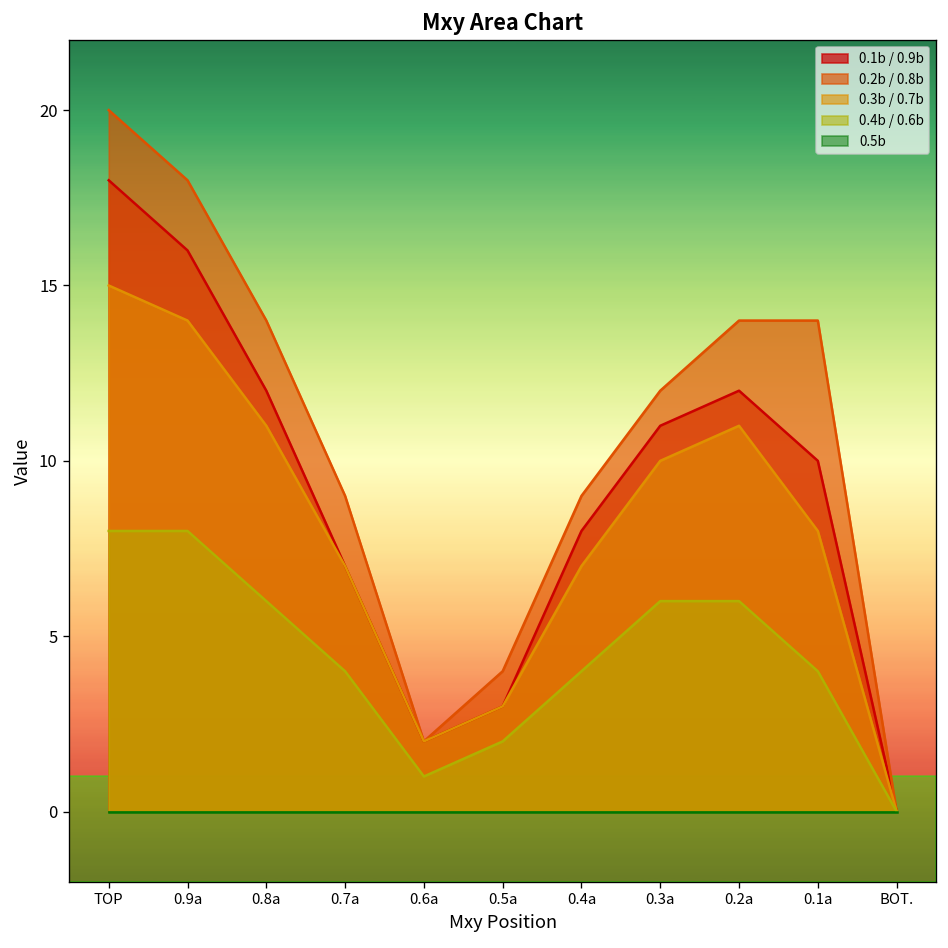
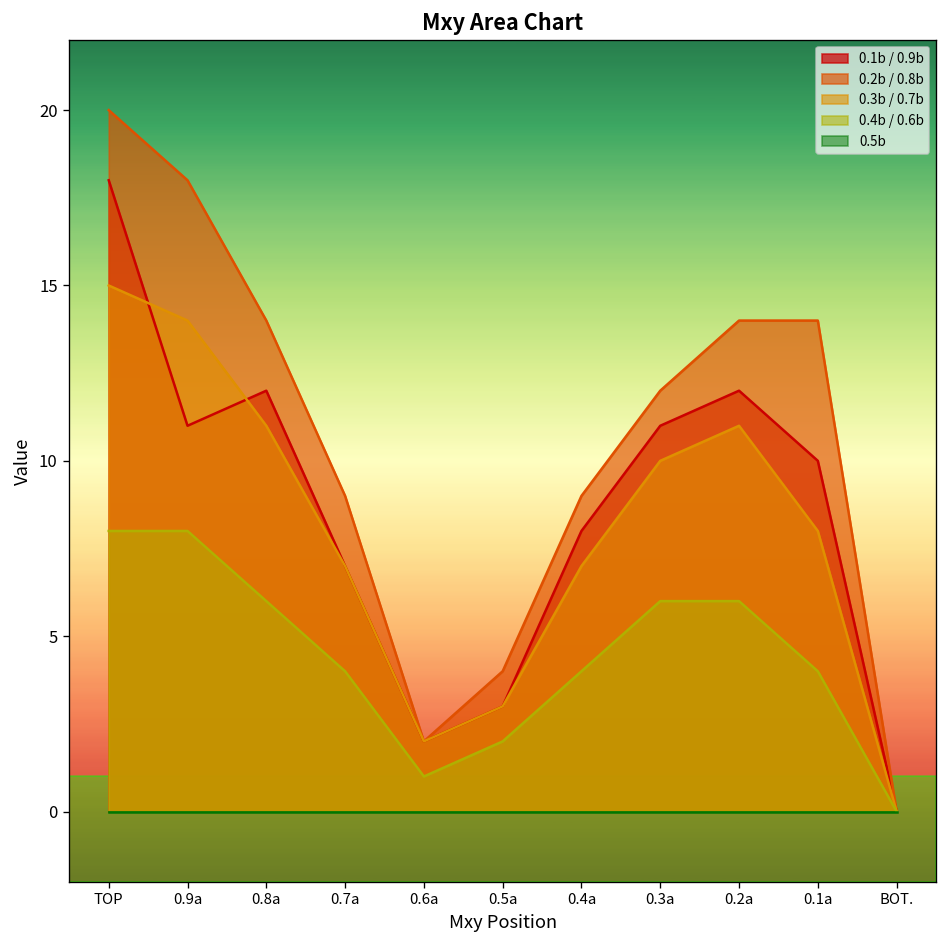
0.1b / 0.9b, 0.9a: 16 -> 11
